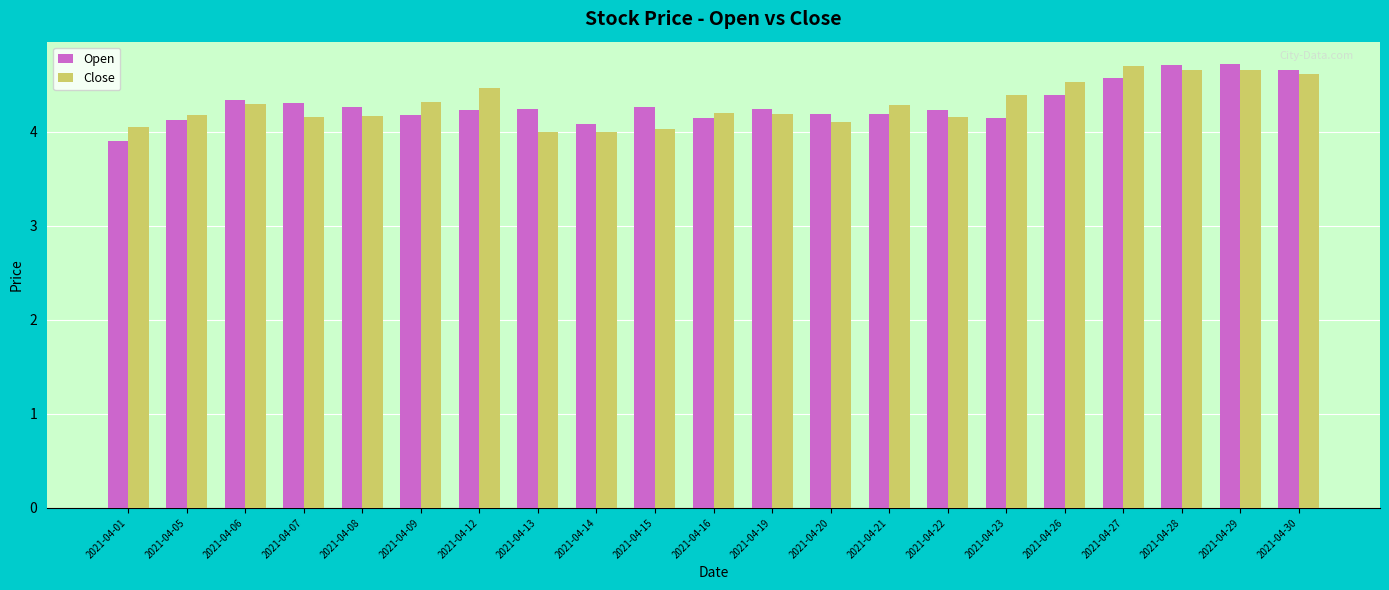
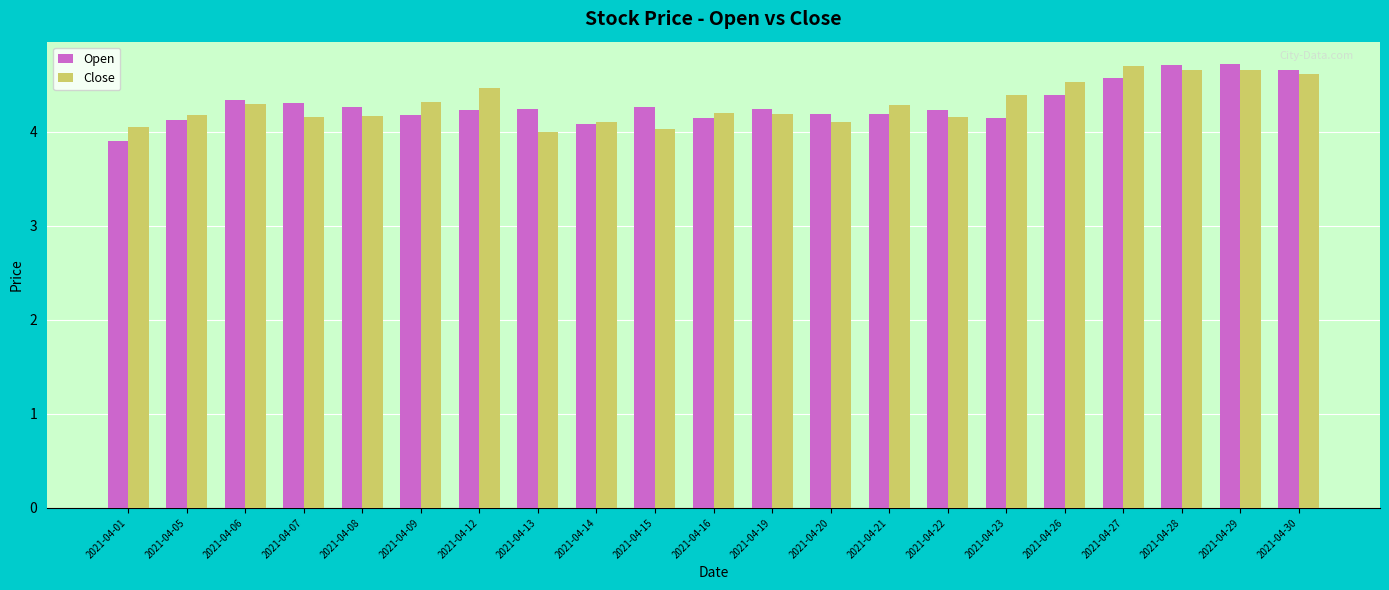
Close, 2021-04-14: 4.0 -> 4.1
